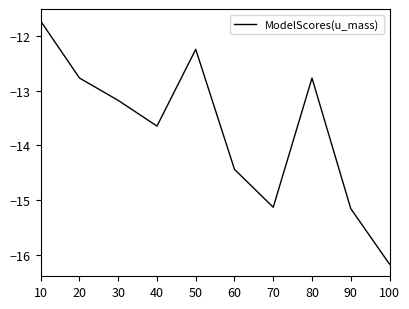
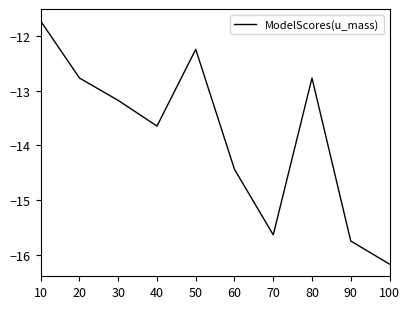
70: -15.1 -> -15.6
90: -15.2 -> -15.7
